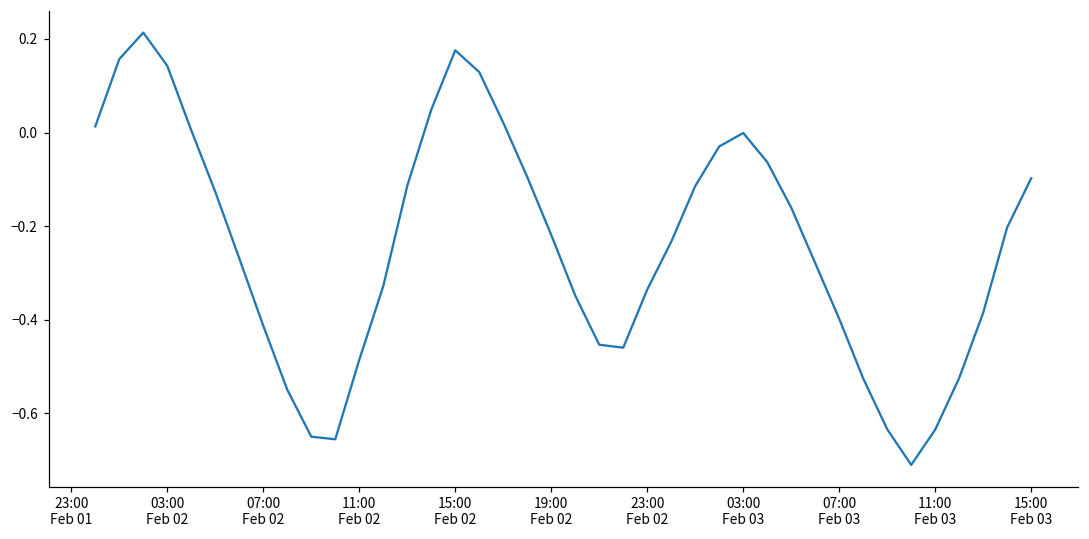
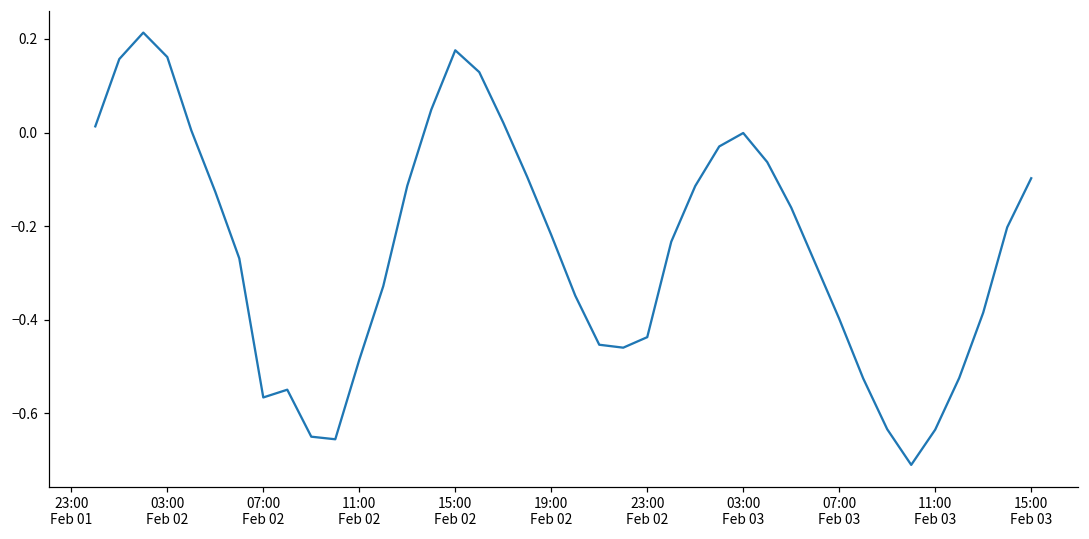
03:00 Feb 02: 0.14 -> 0.16
07:00 Feb 02: -0.41 -> -0.57
23:00 Feb 02: -0.34 -> -0.44
